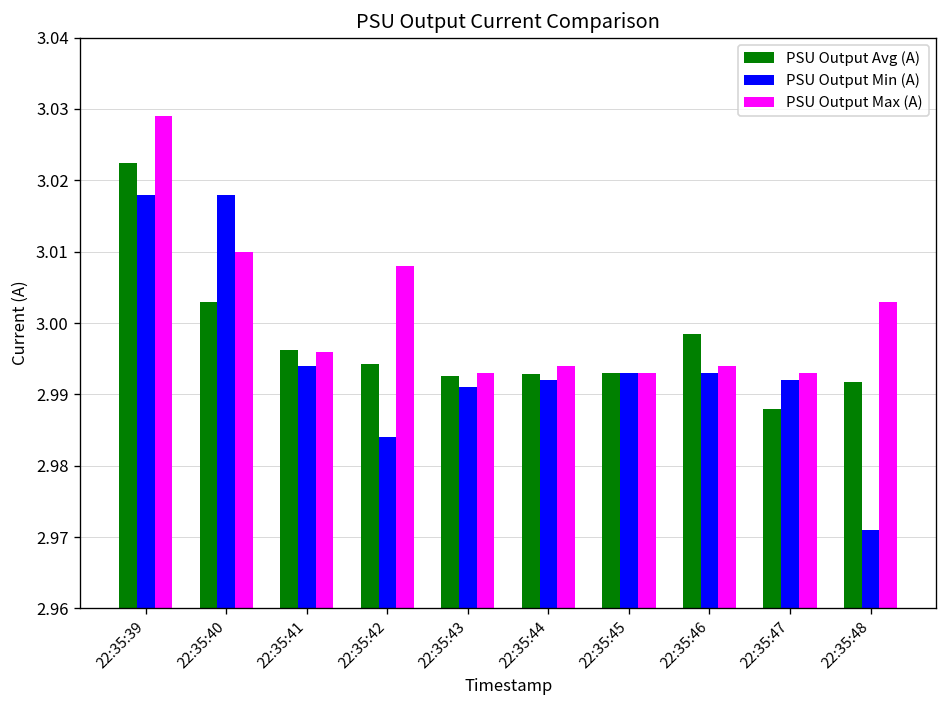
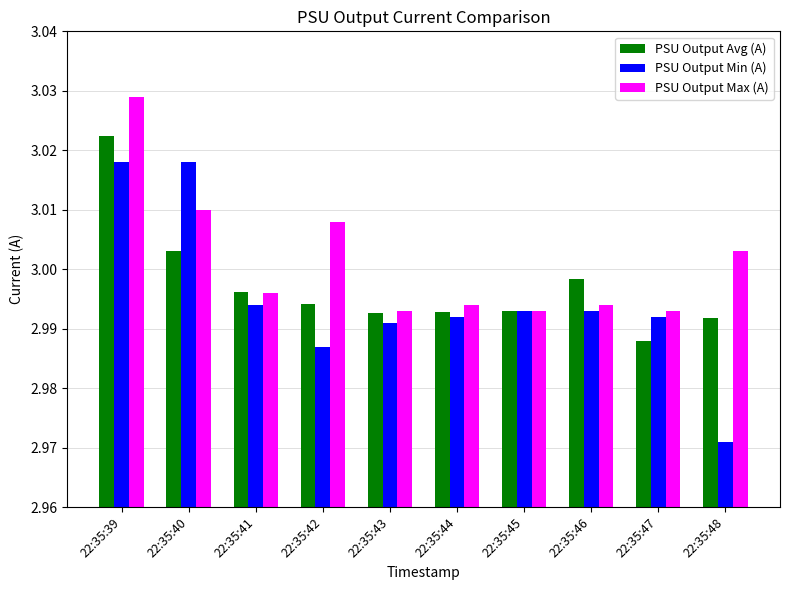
PSU Output Min (A), 22:35:42: 2.984 -> 2.987
